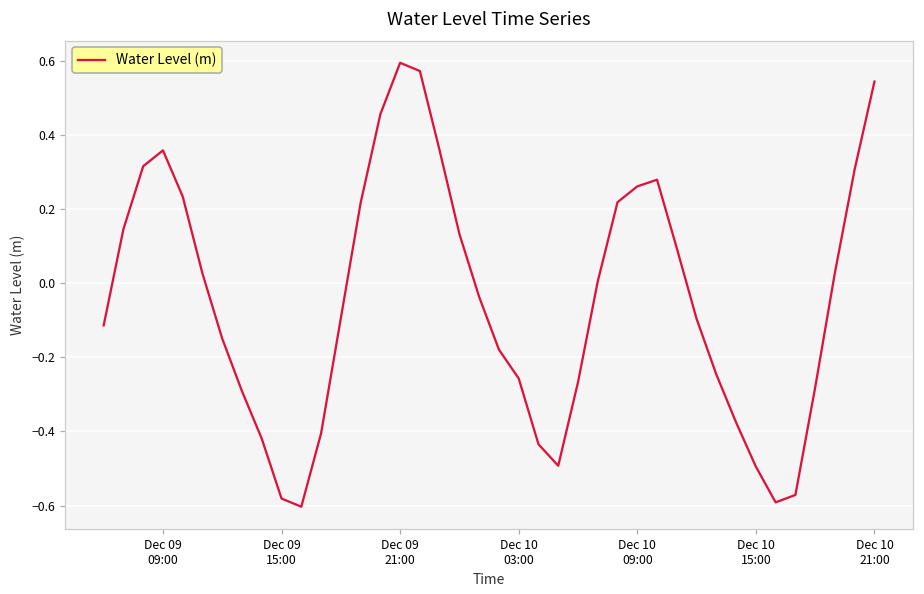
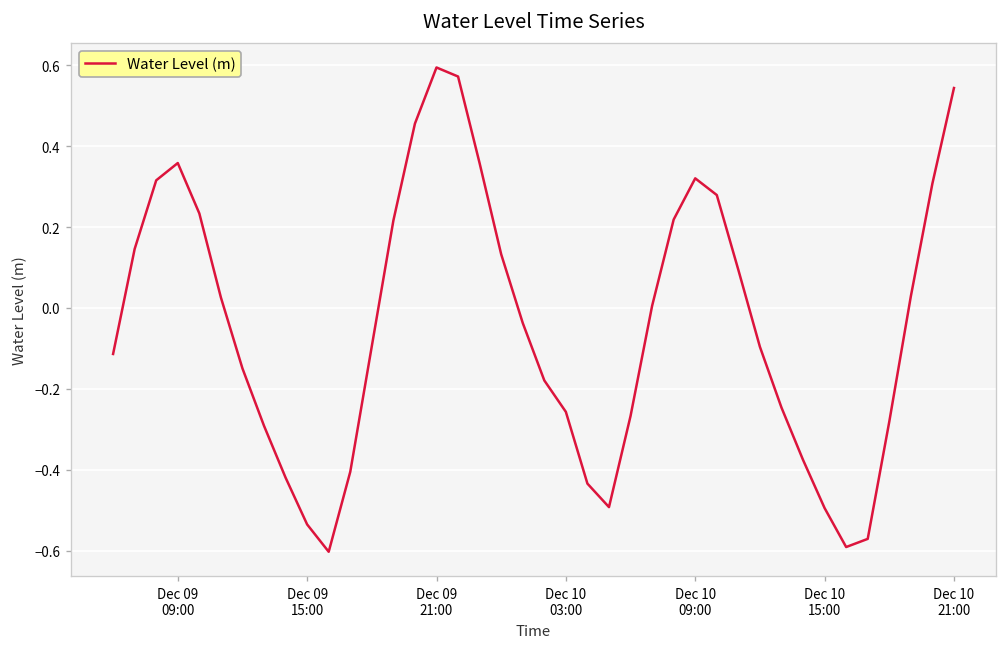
Dec 09 15:00: -0.58 -> -0.54
Dec 10 09:00: 0.26 -> 0.32
